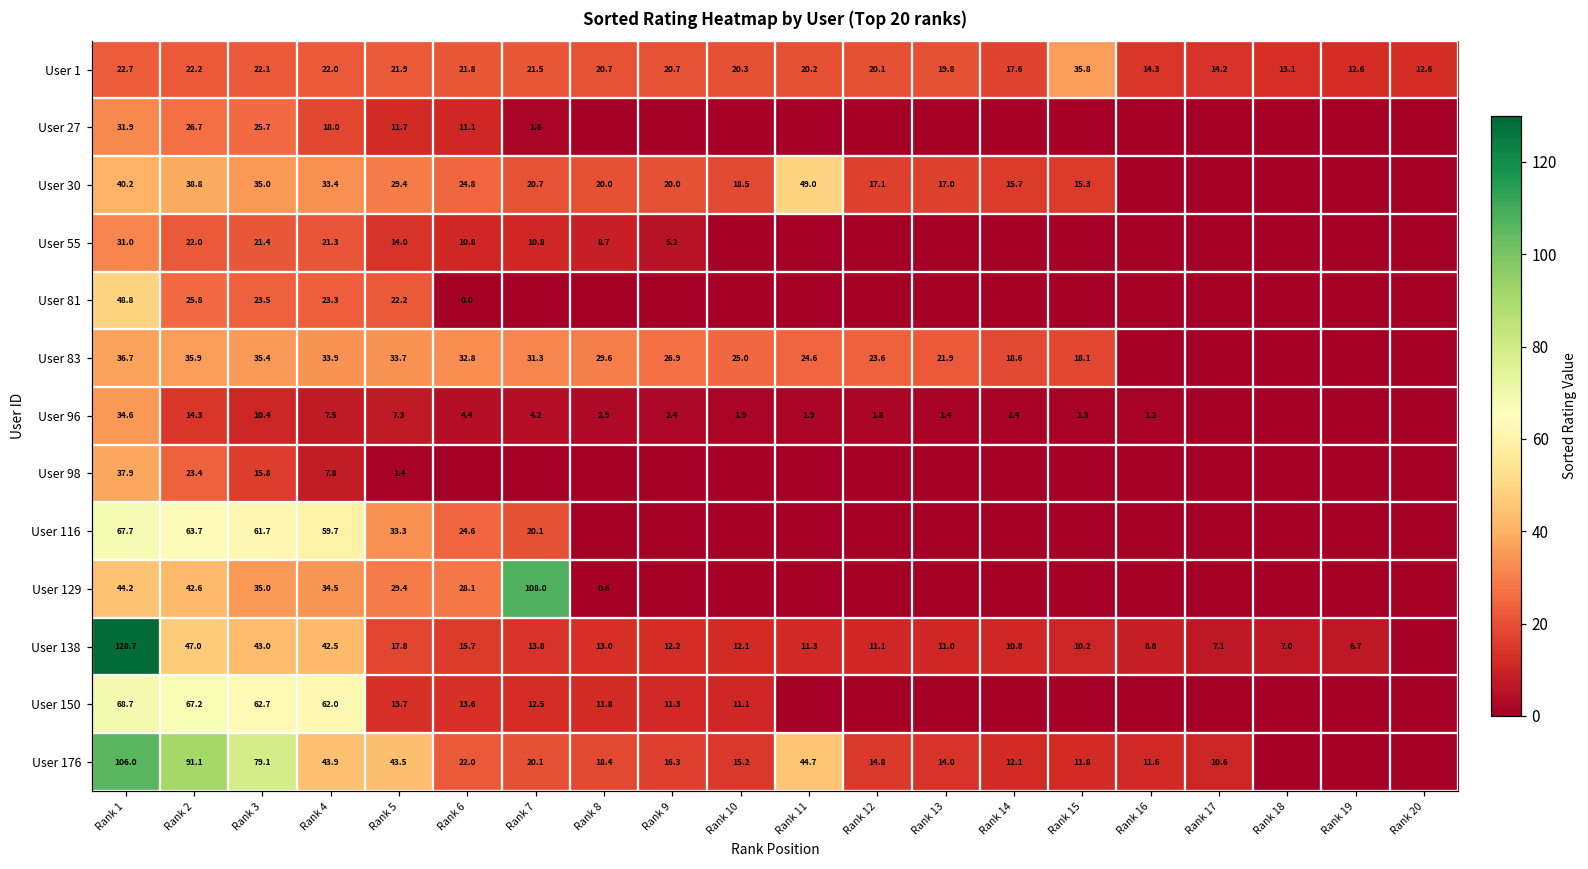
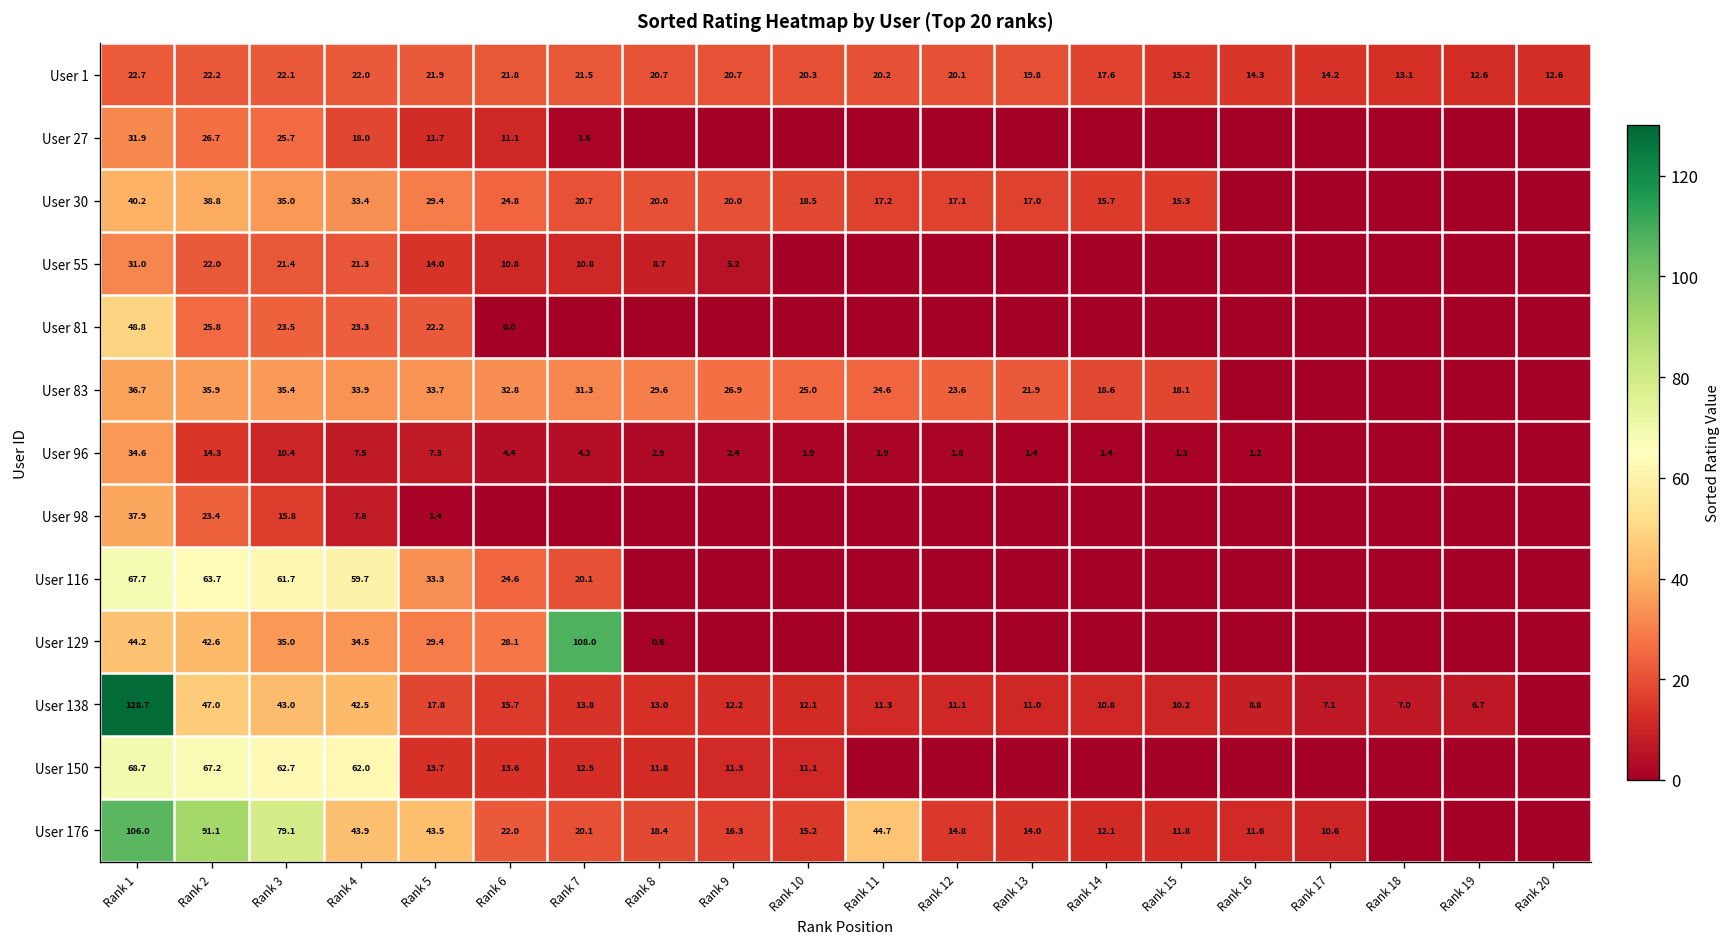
User 1, Rank 15: 35.8 -> 15.2
User 30, Rank 11: 49.0 -> 17.2
